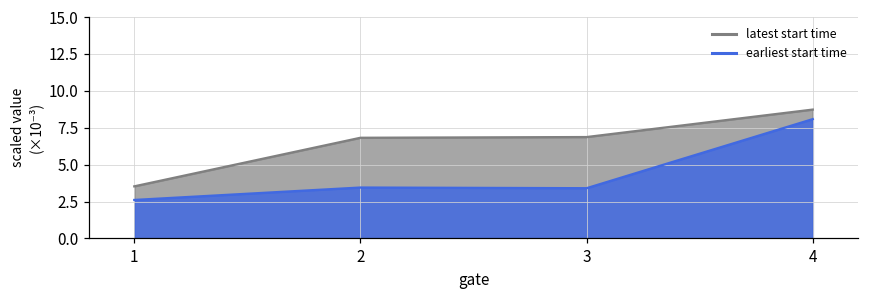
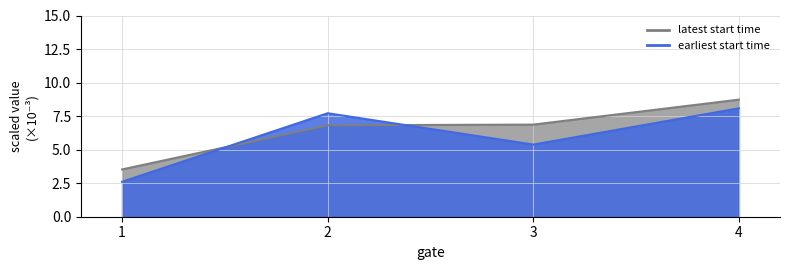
earliest start time, 2: 3.4 -> 7.7
earliest start time, 3: 3.4 -> 5.4
